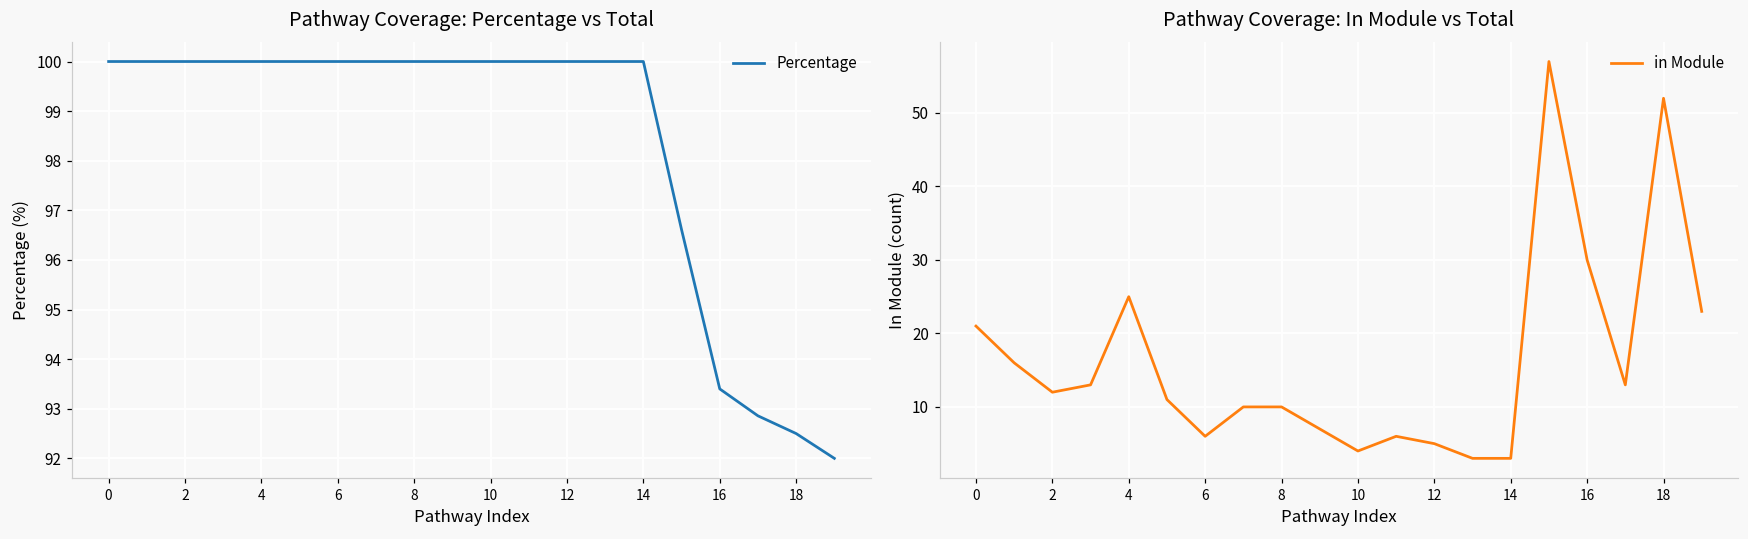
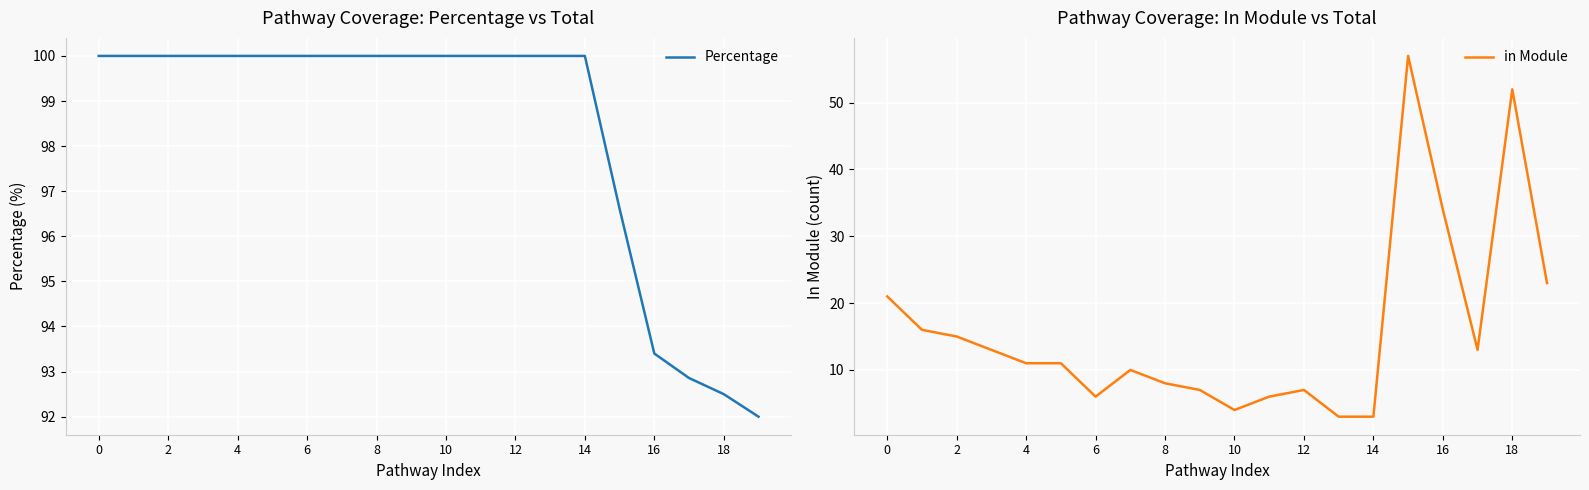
Pathway Coverage: In Module vs Total, 2: 12 -> 15
Pathway Coverage: In Module vs Total, 4: 25 -> 11
Pathway Coverage: In Module vs Total, 8: 10 -> 8
Pathway Coverage: In Module vs Total, 12: 5 -> 7
Pathway Coverage: In Module vs Total, 16: 30 -> 34
